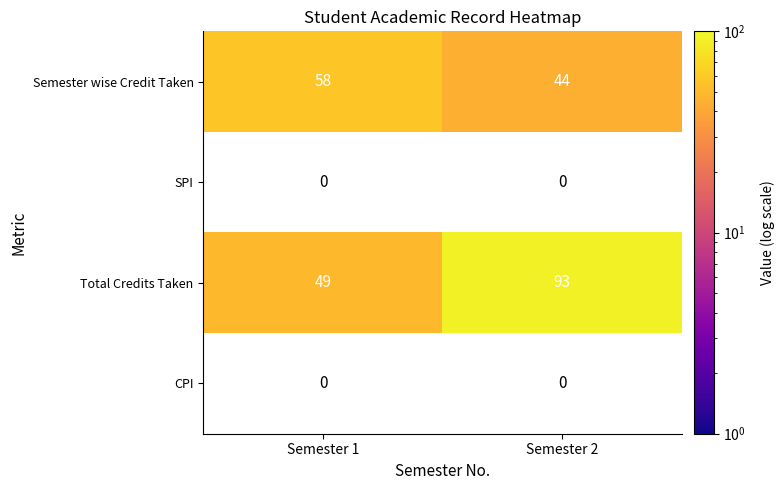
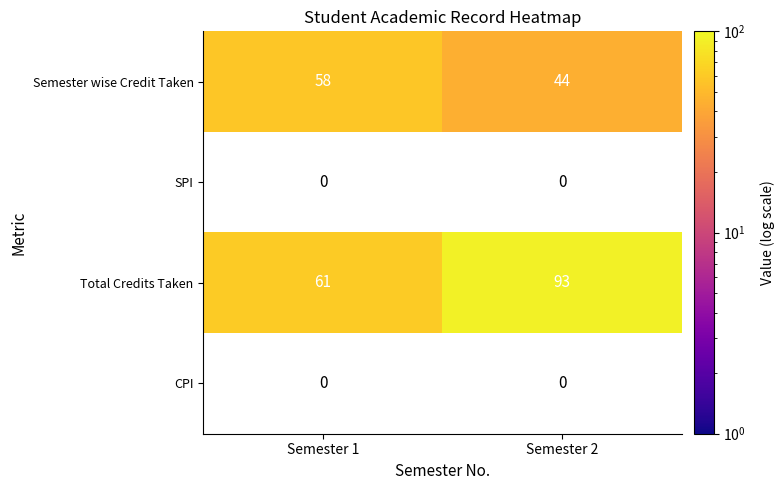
Total Credits Taken, Semester 1: 49 -> 61
